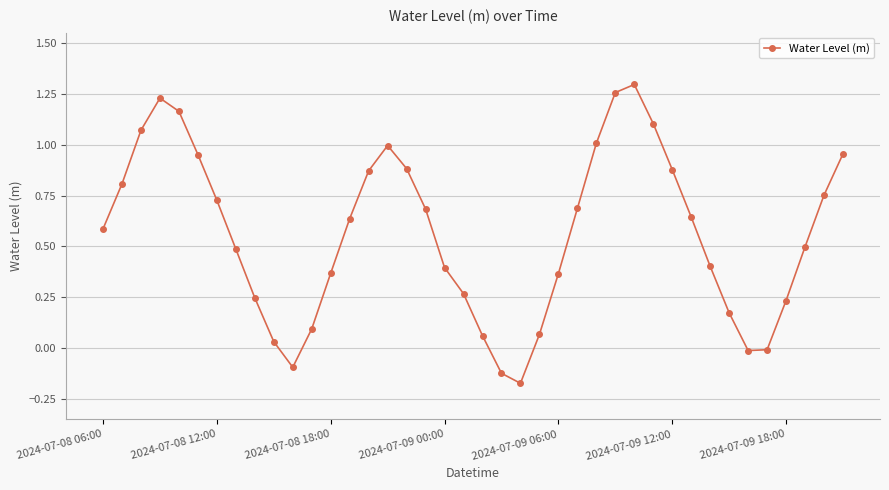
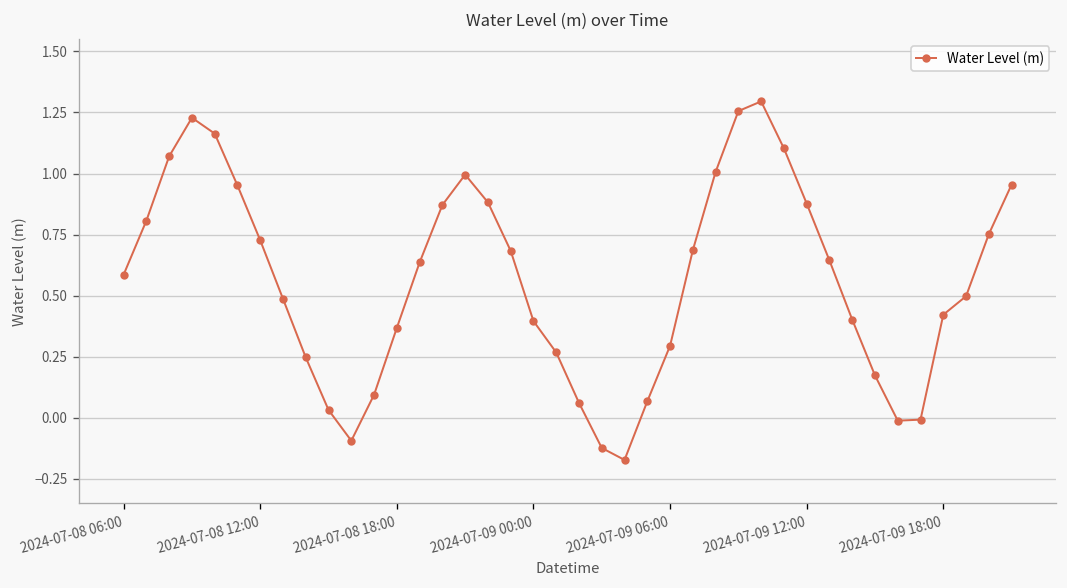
2024-07-09 06:00: 0.37 -> 0.29
2024-07-09 18:00: 0.23 -> 0.42
